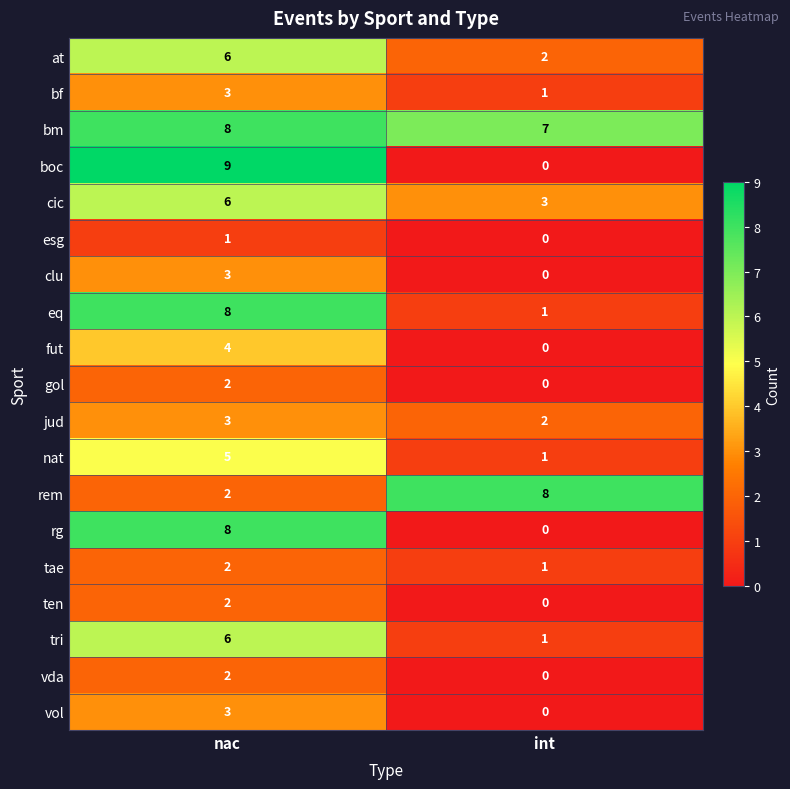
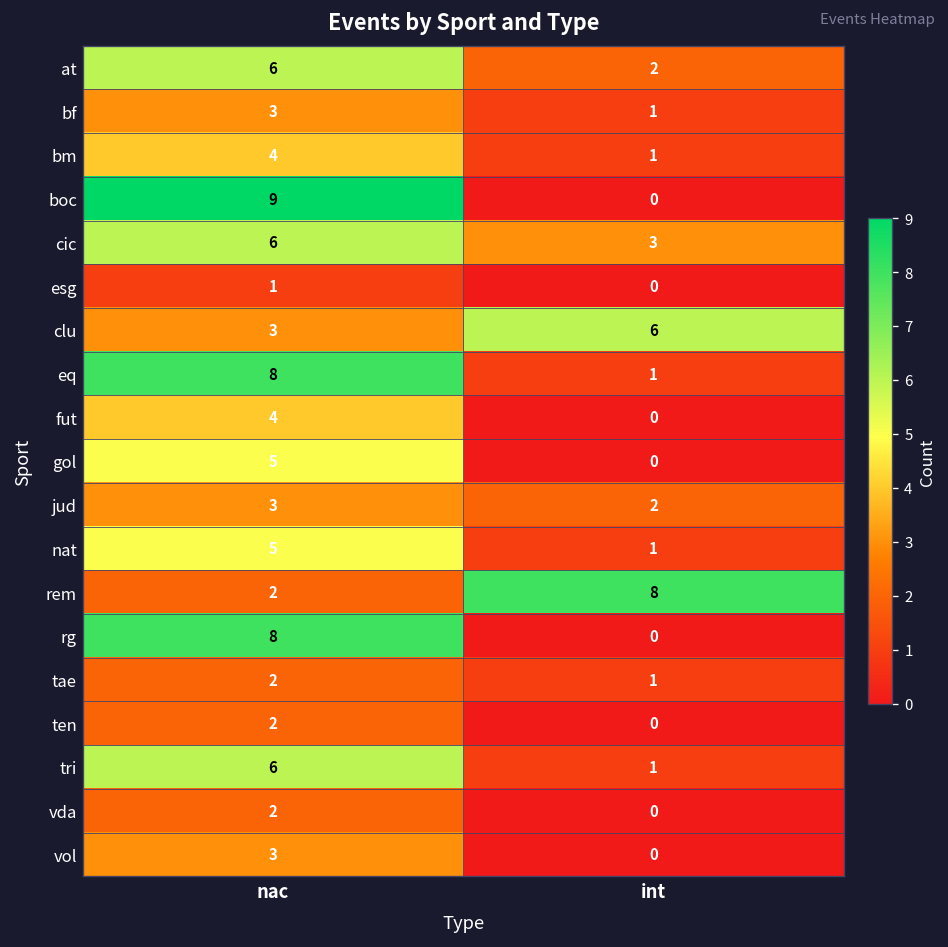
bm, nac: 8 -> 4
bm, int: 7 -> 1
clu, int: 0 -> 6
gol, nac: 2 -> 5
